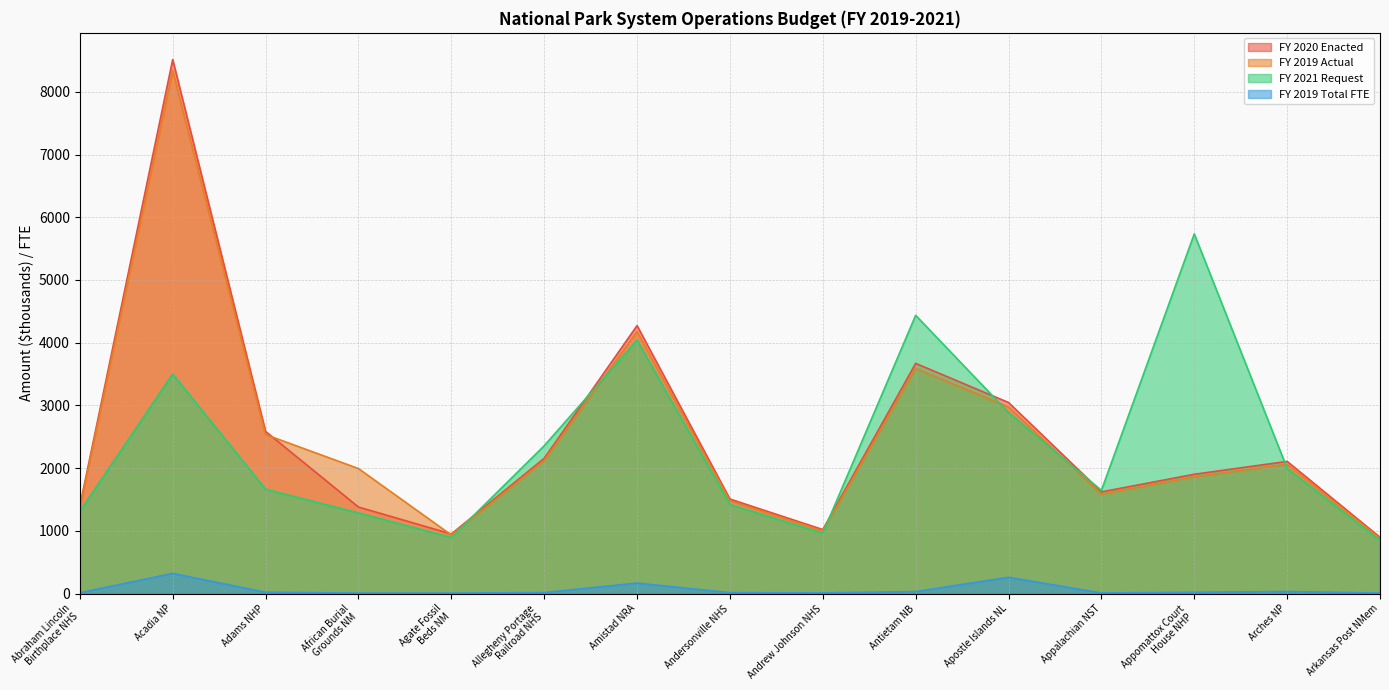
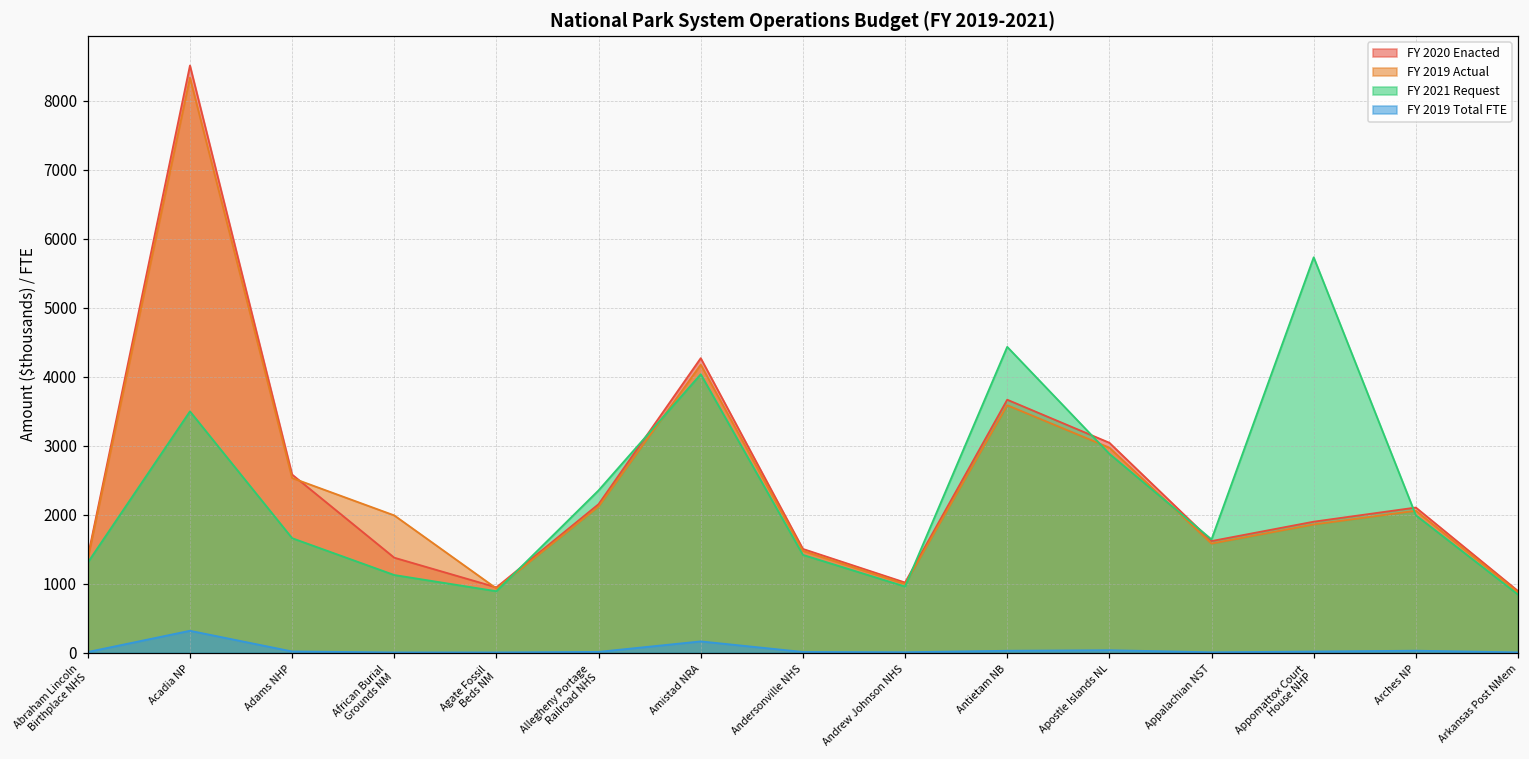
FY 2021 Request, African Burial Grounds NM: 1300 -> 1100
FY 2019 Total FTE, Apostle Islands NL: 300 -> 0
